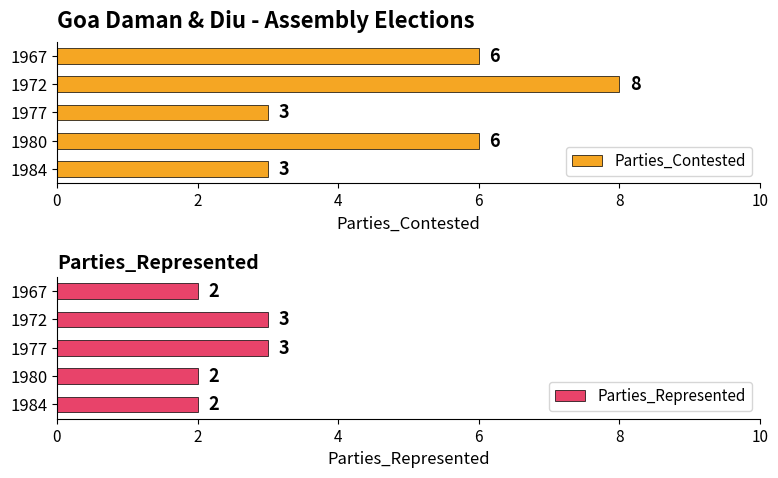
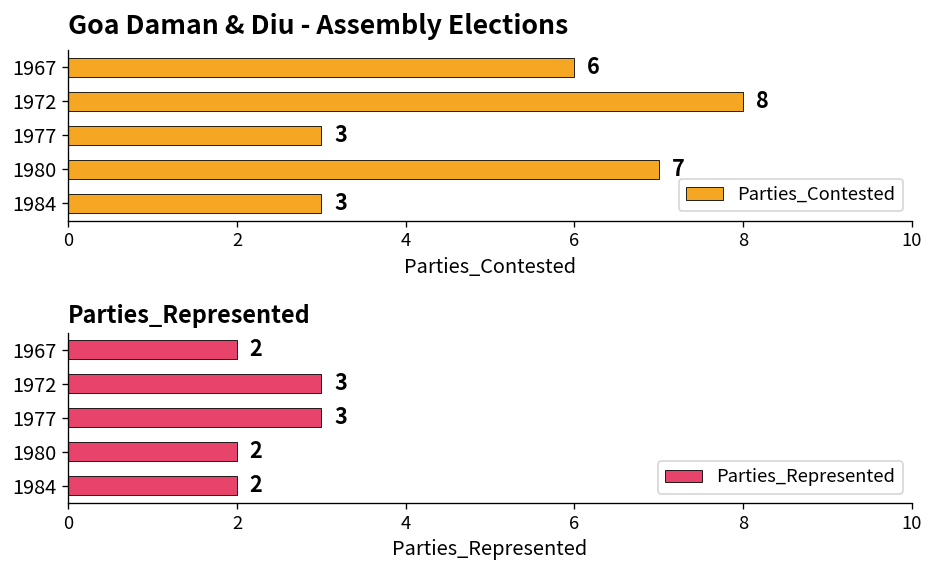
Goa Daman & Diu - Assembly Elections, 1980: 6 -> 7
